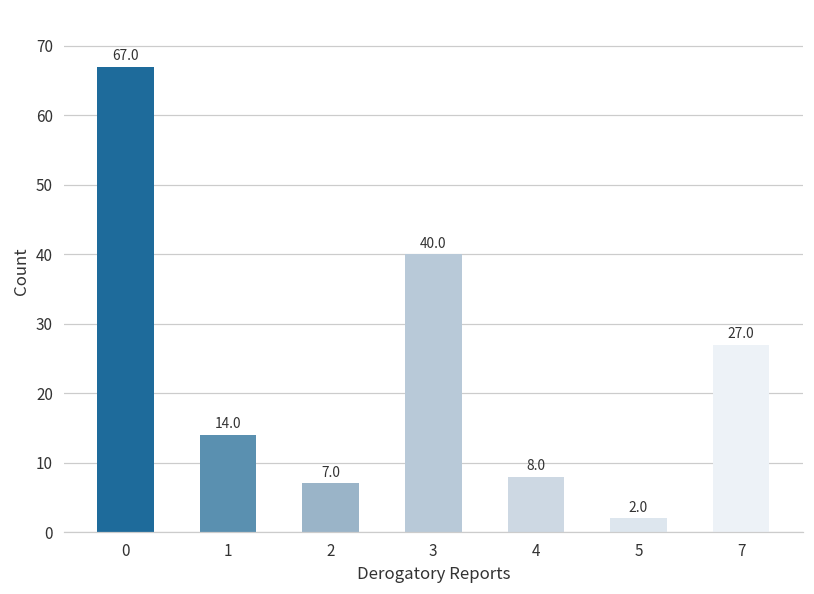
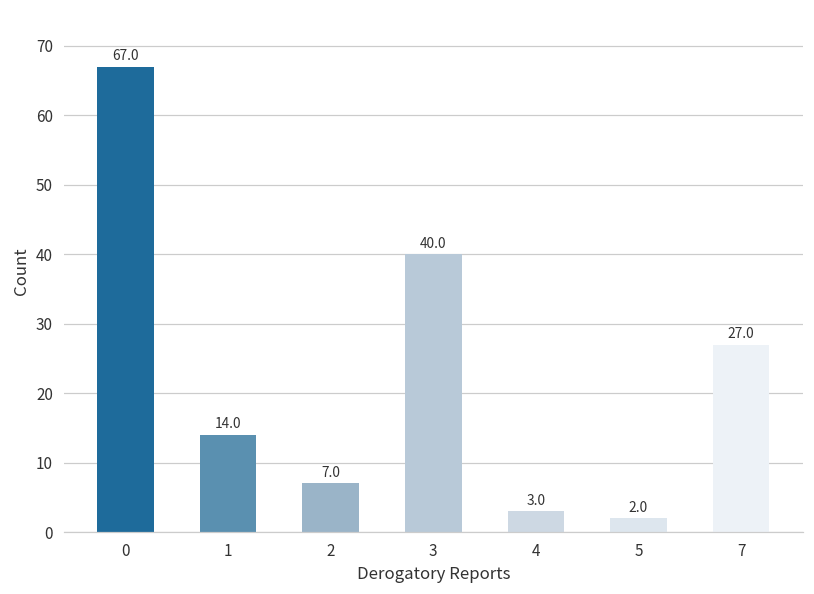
4: 8.0 -> 3.0
